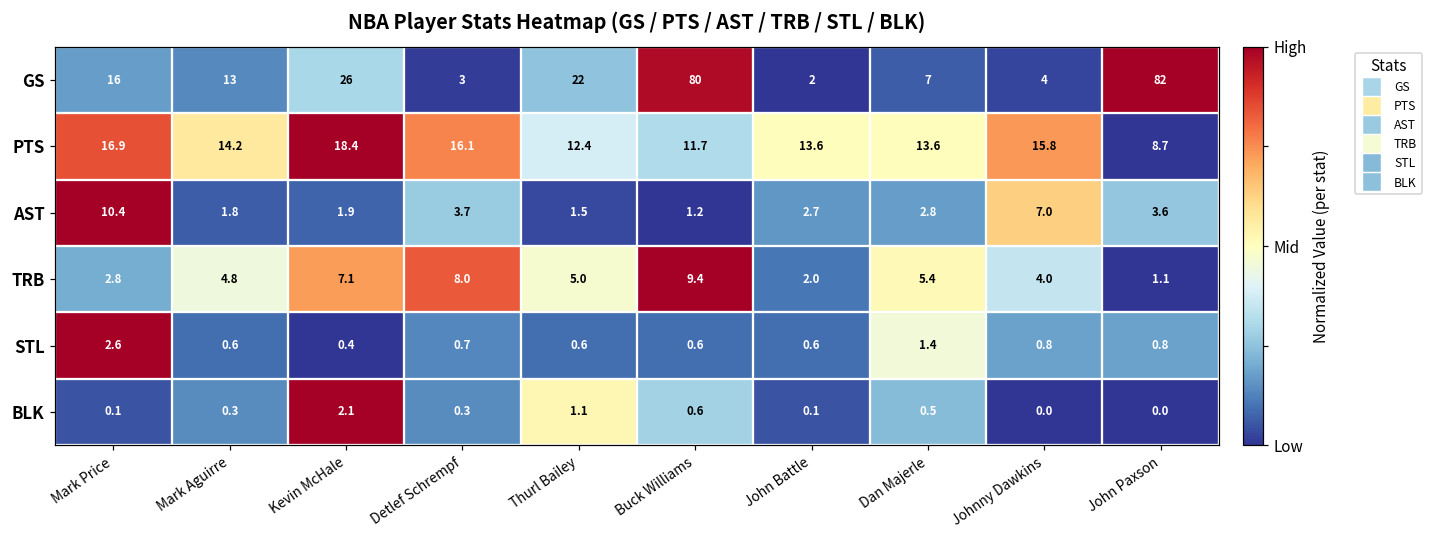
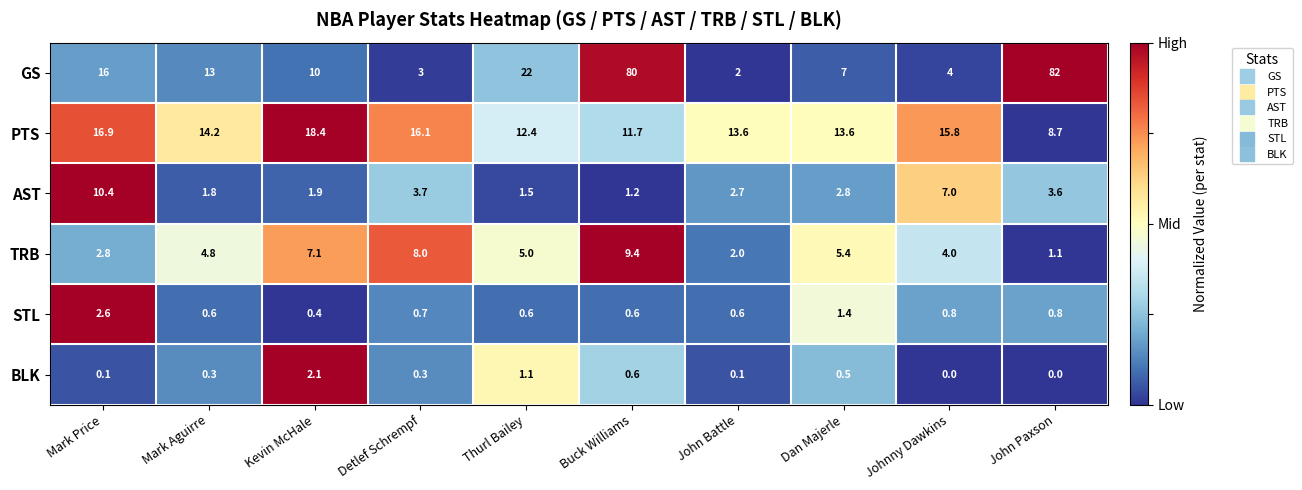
GS, Kevin McHale: 26 -> 10
